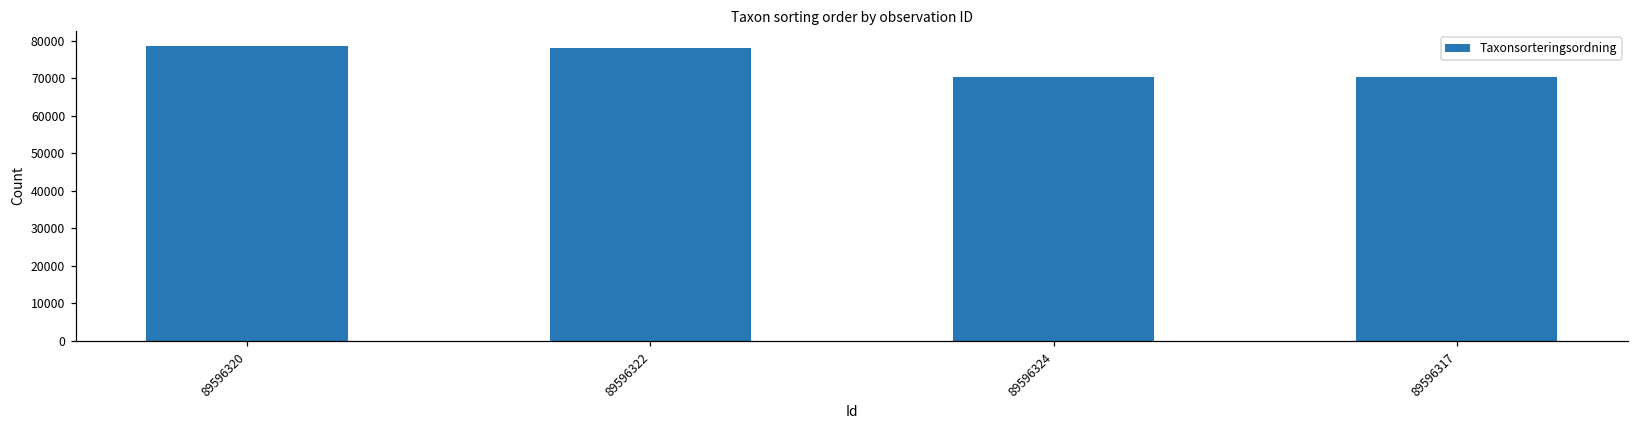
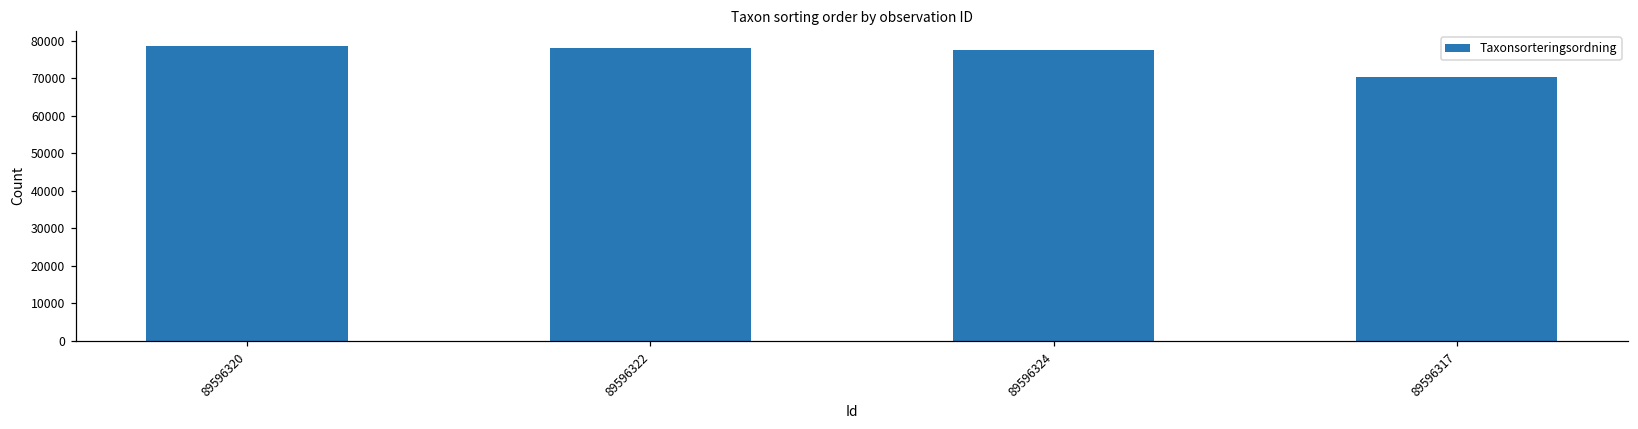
89596324: 70000 -> 78000
